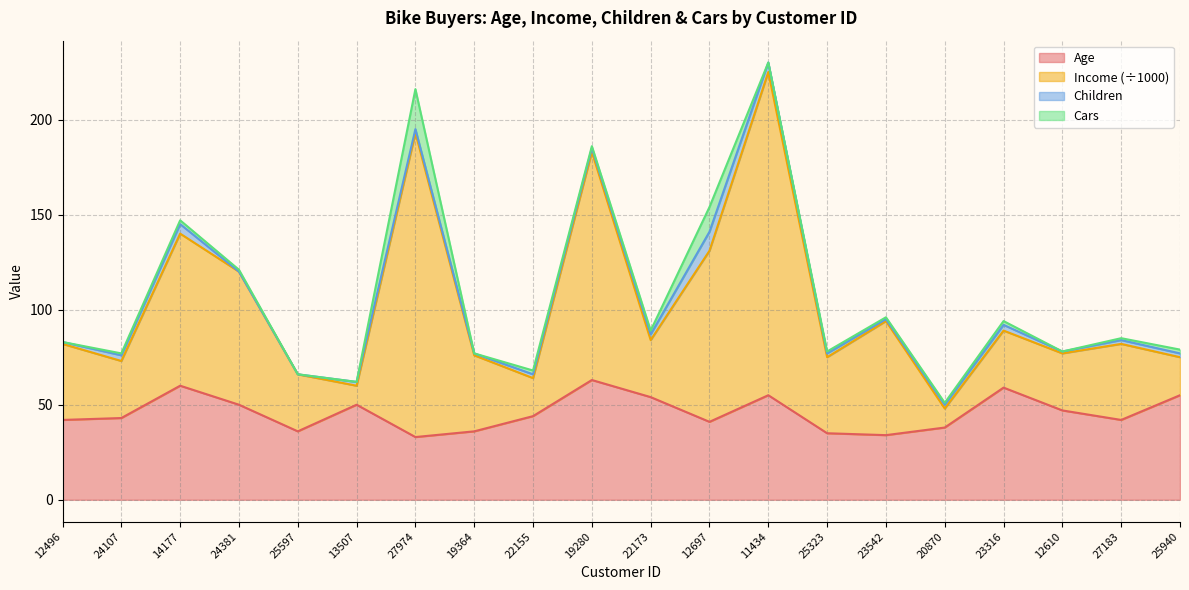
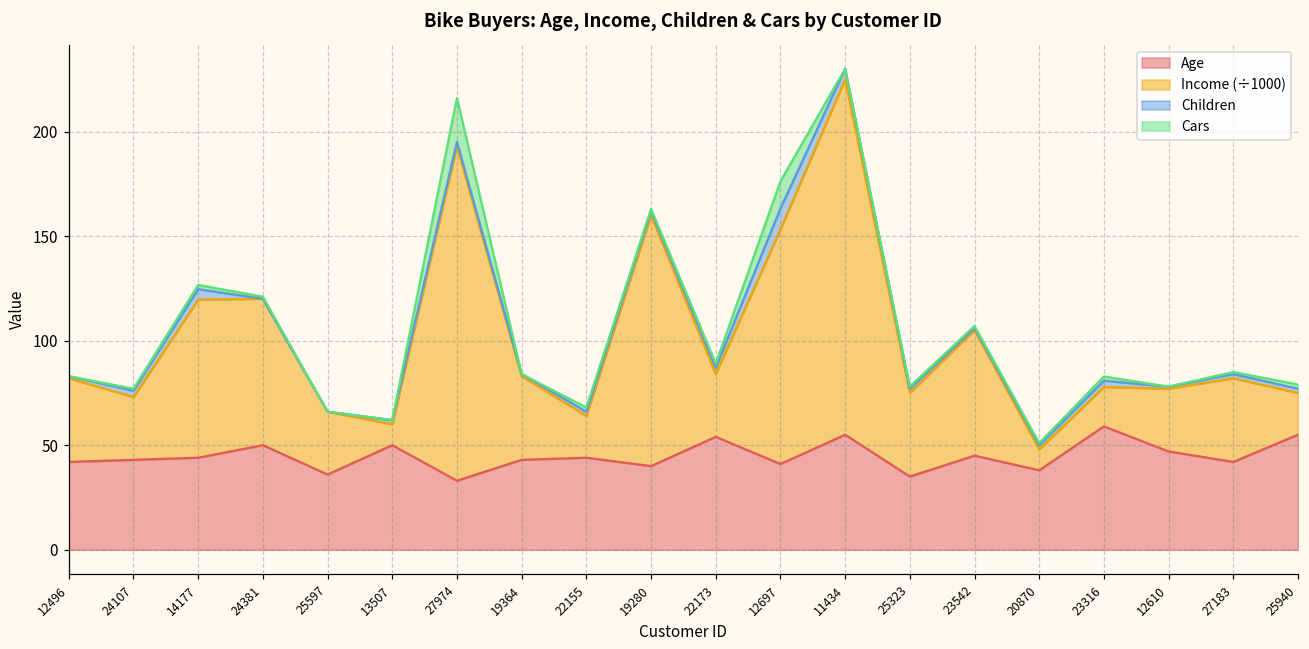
Age, 14177: 60 -> 44
Income (÷1000), 14177: 80 -> 76
Age, 19364: 36 -> 43
Age, 19280: 63 -> 40
Income (÷1000), 12697: 90 -> 112
Age, 23542: 34 -> 45
Income (÷1000), 23316: 30 -> 19
